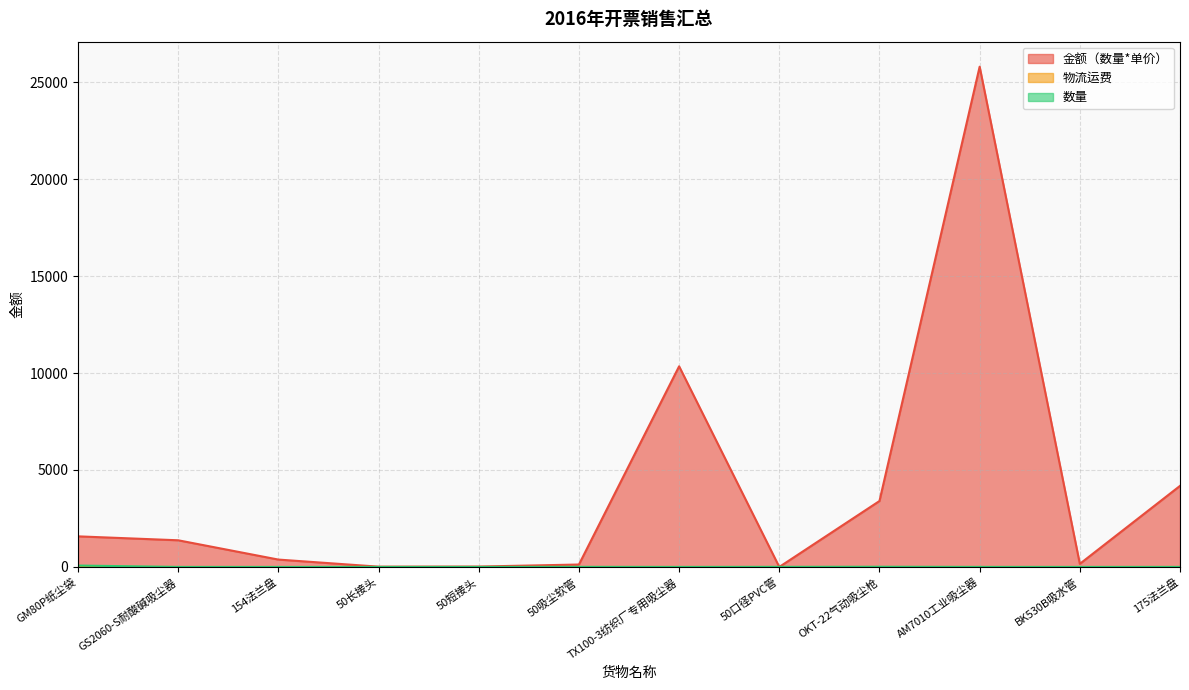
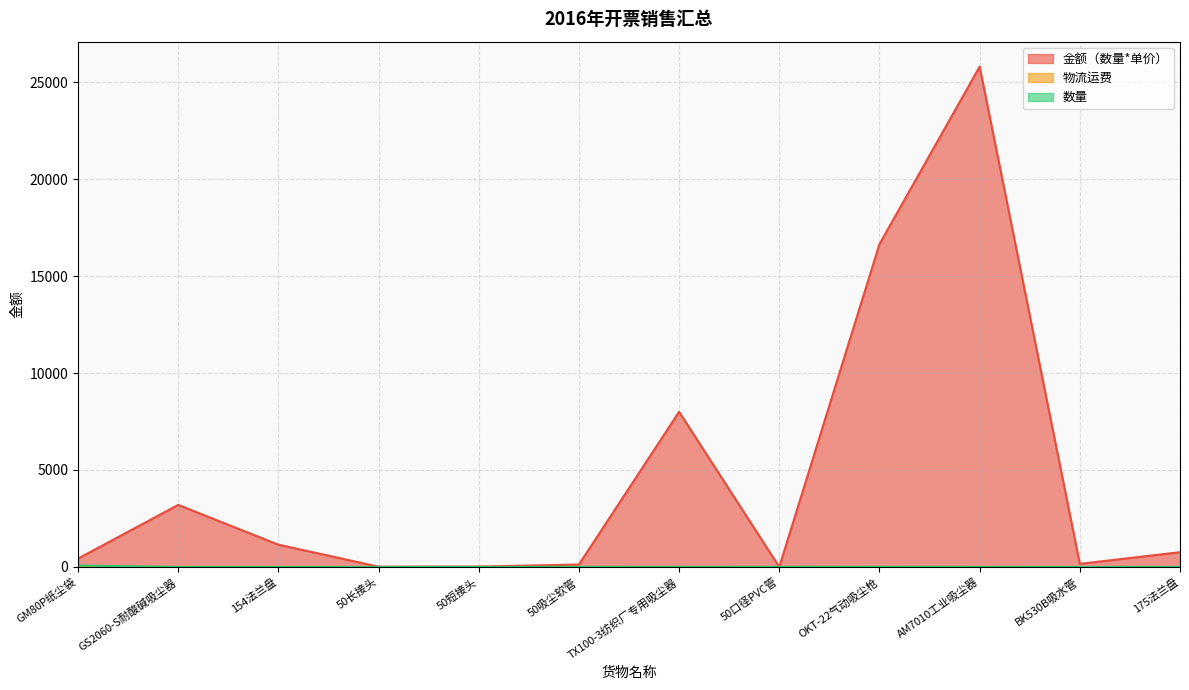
金额（数量*单价）, GM80P纸尘袋: 1600 -> 400
金额（数量*单价）, GS2060-S耐酸碱吸尘器: 1400 -> 3200
金额（数量*单价）, 154法兰盘: 400 -> 1100
金额（数量*单价）, TX100-3纺织厂专用吸尘器: 10300 -> 8000
金额（数量*单价）, OKT-22气动吸尘枪: 3400 -> 16700
金额（数量*单价）, 175法兰盘: 4200 -> 800
